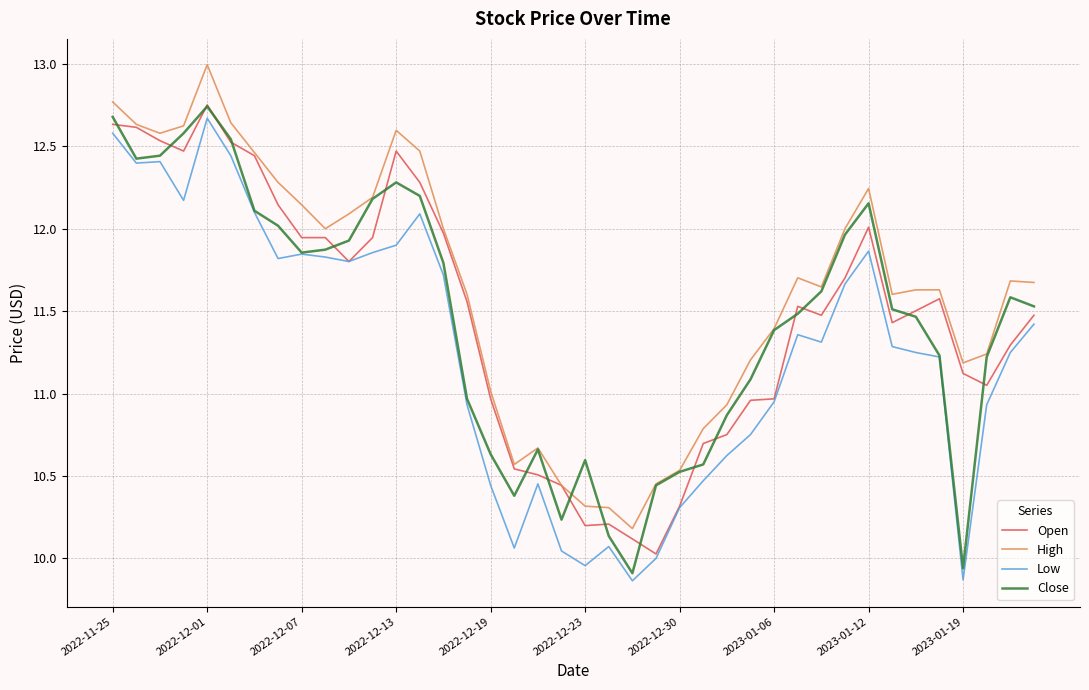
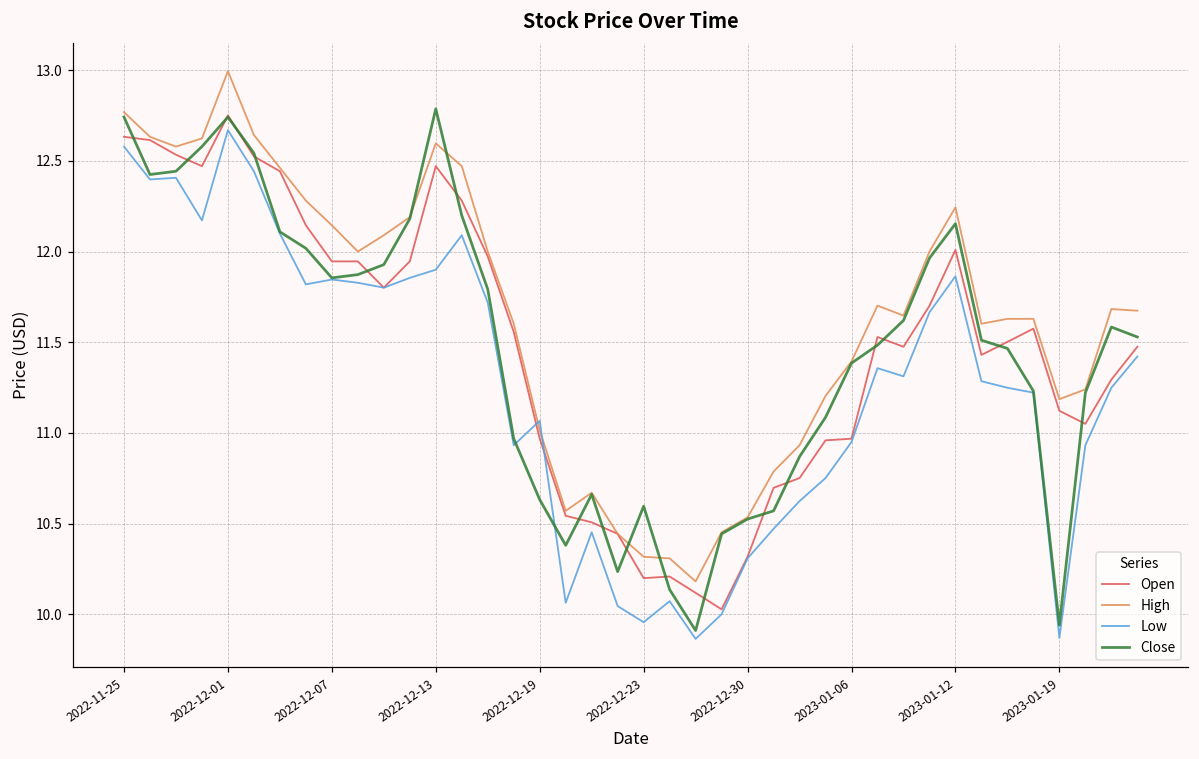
Close, 2022-11-25: 12.68 -> 12.74
Close, 2022-12-13: 12.28 -> 12.79
Low, 2022-12-19: 10.44 -> 11.07
